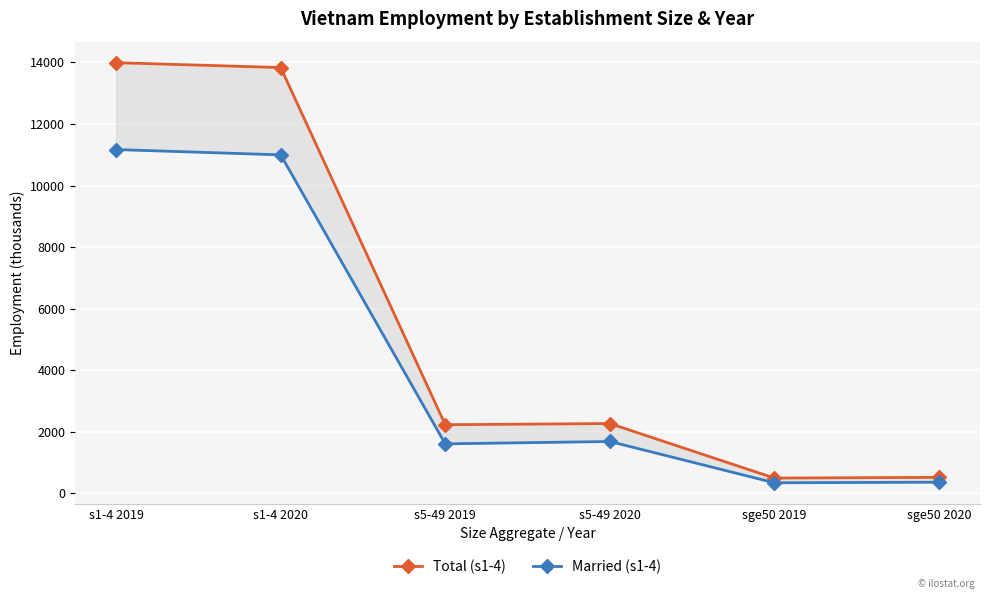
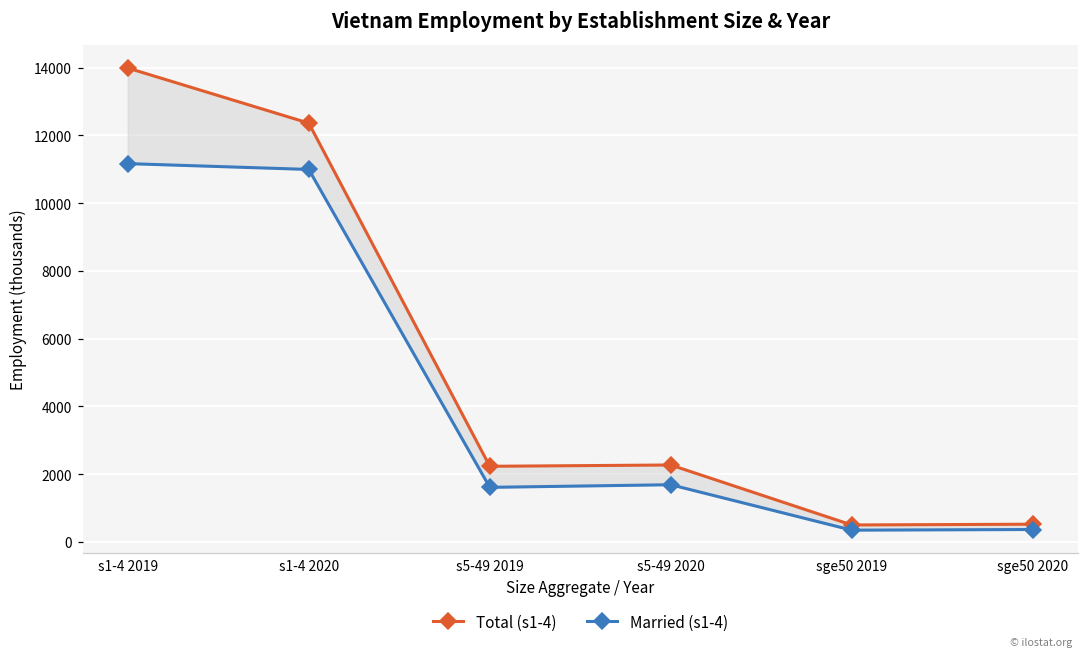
Total (s1-4), s1-4 2020: 13800 -> 12400
